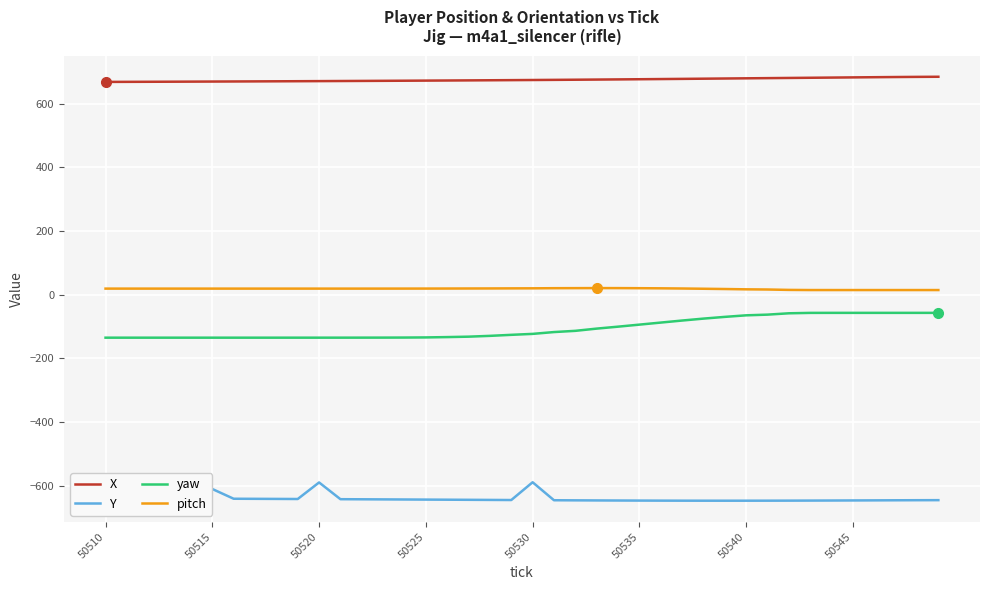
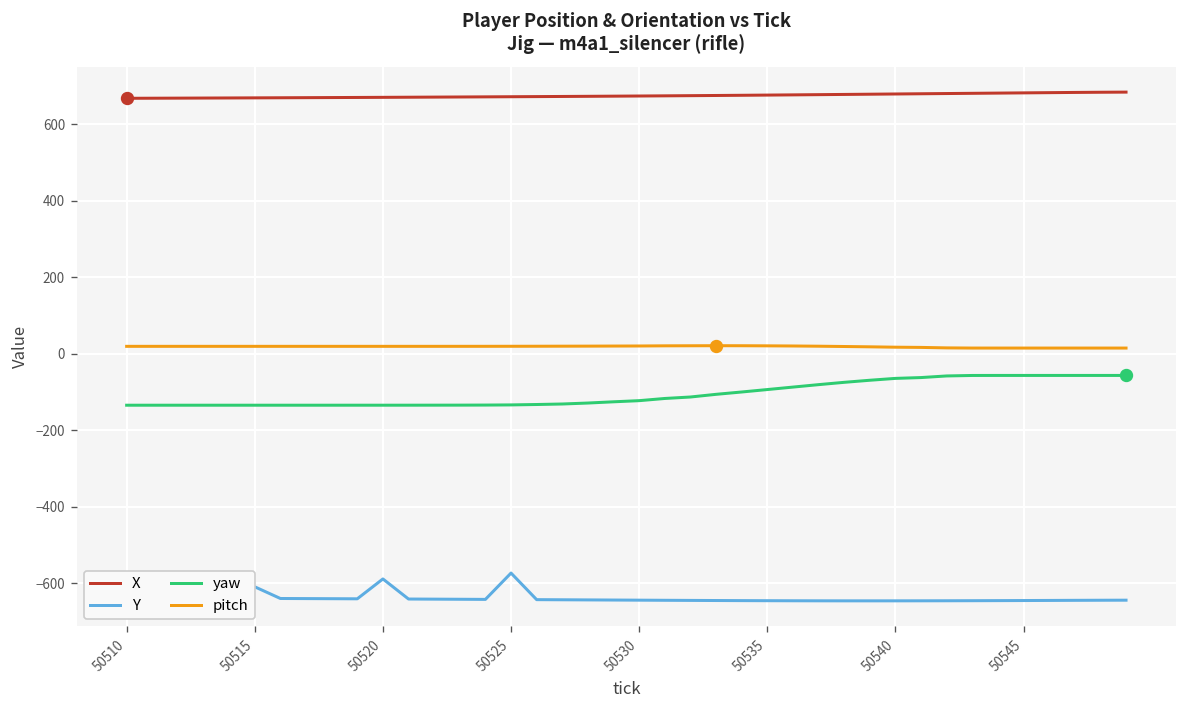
Y, 50525: -640 -> -570
Y, 50530: -590 -> -640
